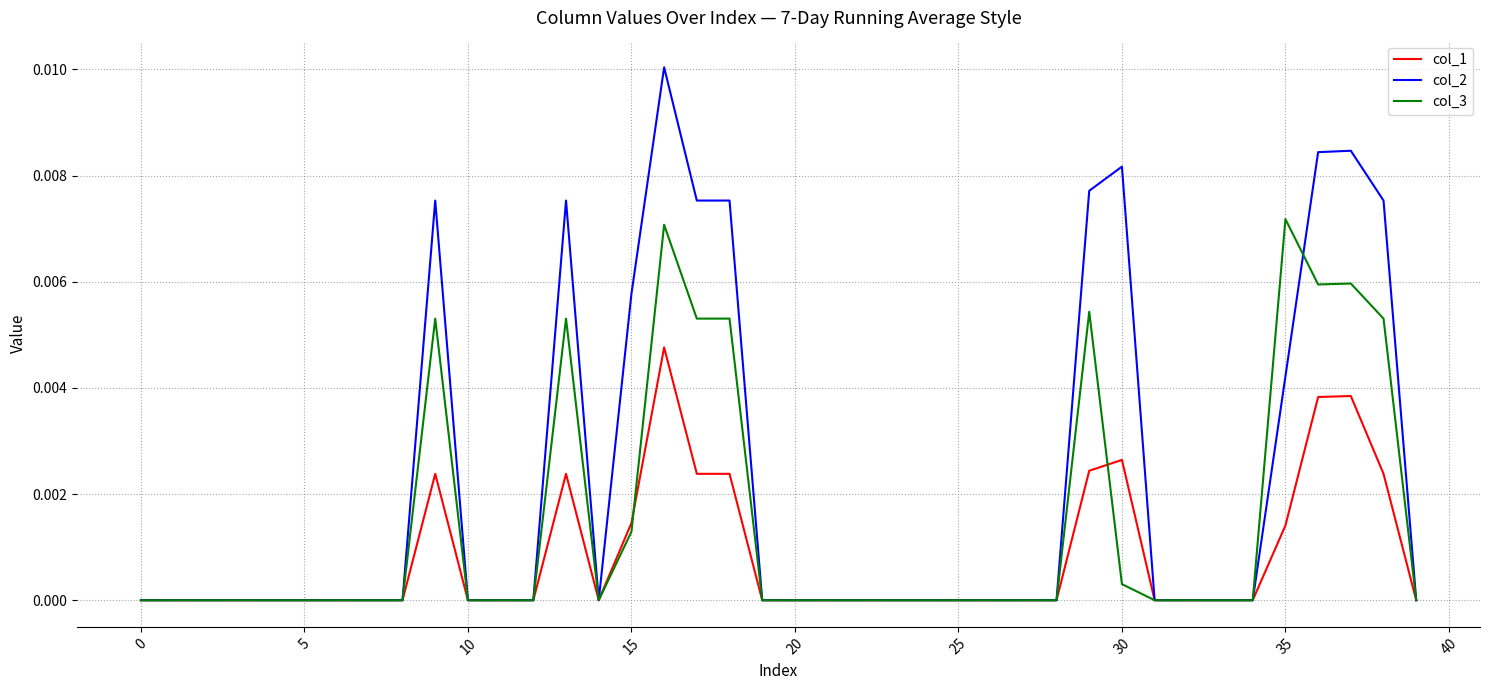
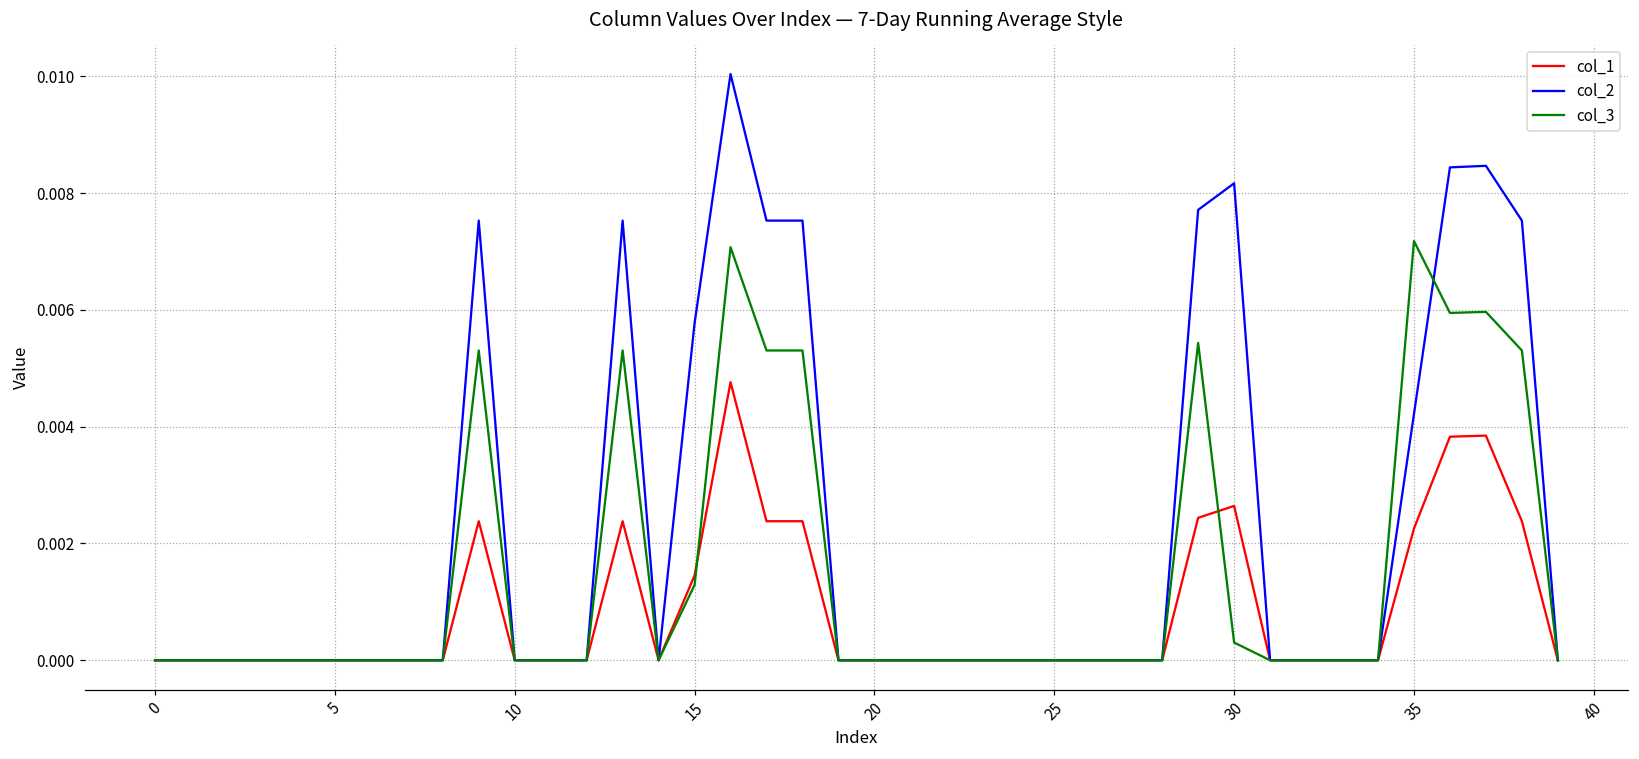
col_1, 35: 0.0014 -> 0.0023
